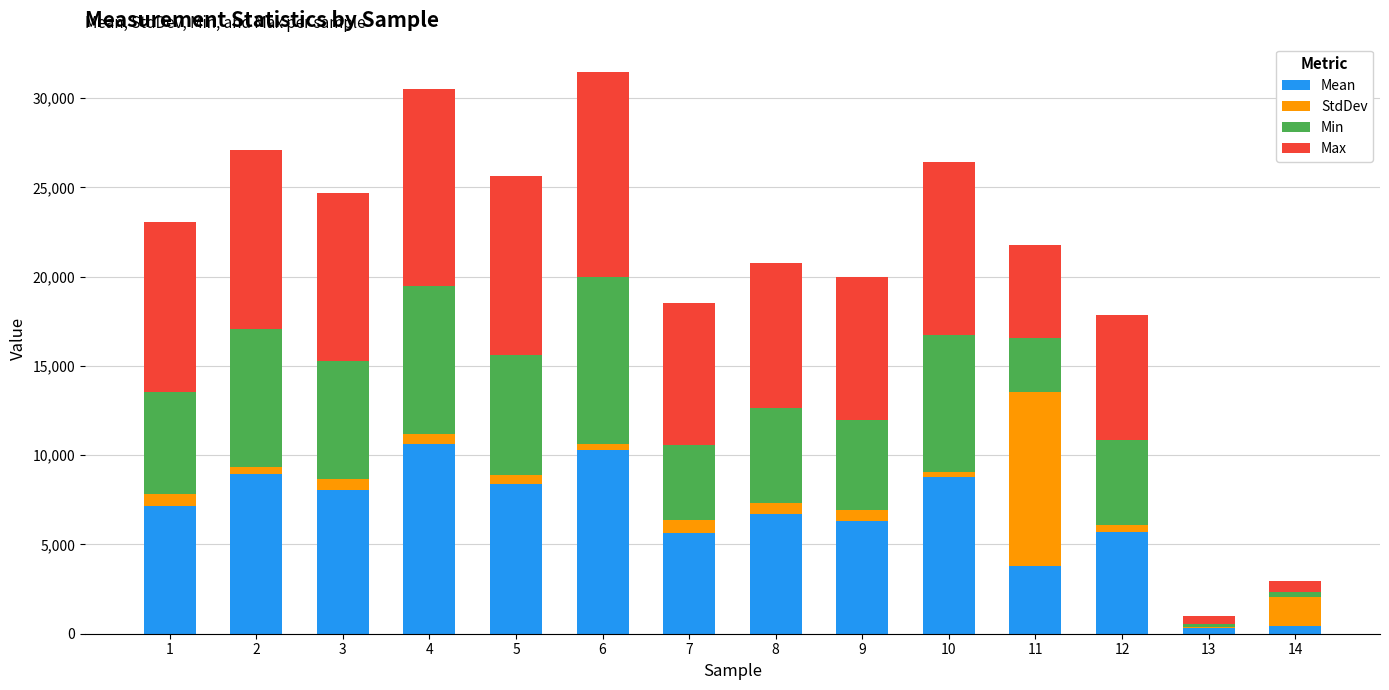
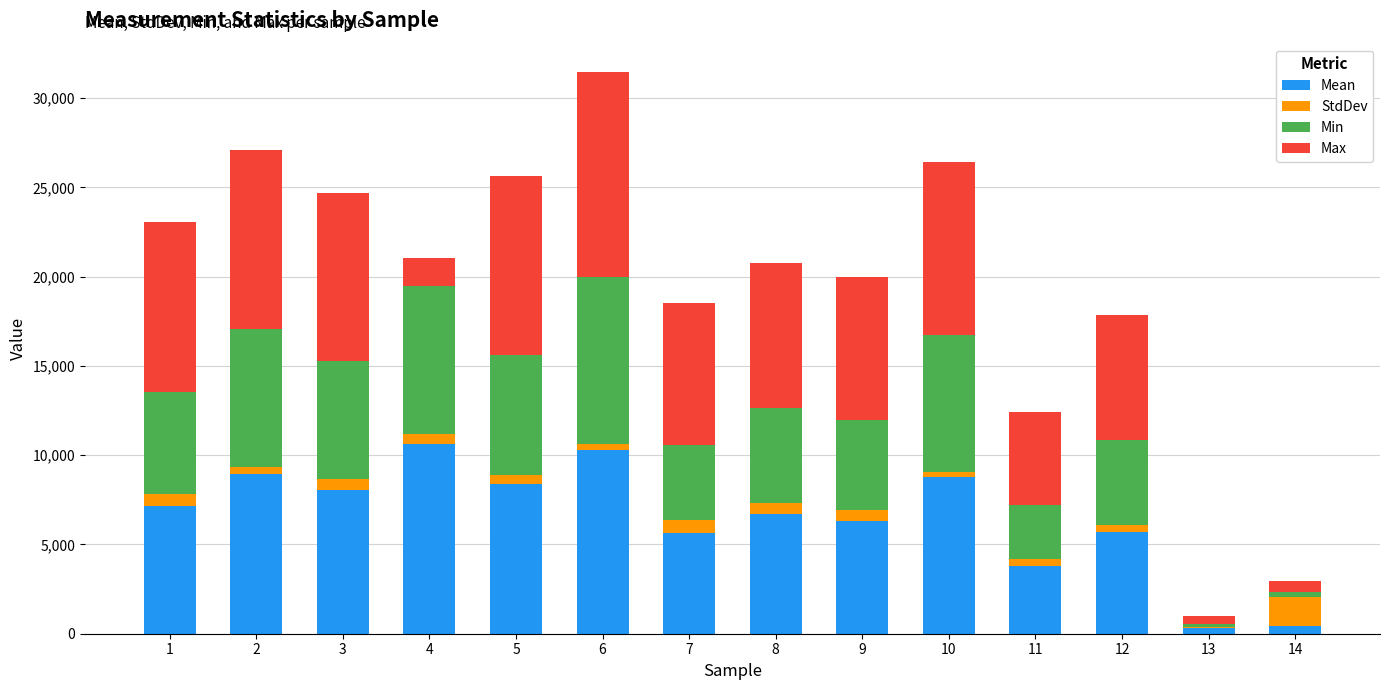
Max, 4: 11,000 -> 1,500
StdDev, 11: 9,800 -> 400
